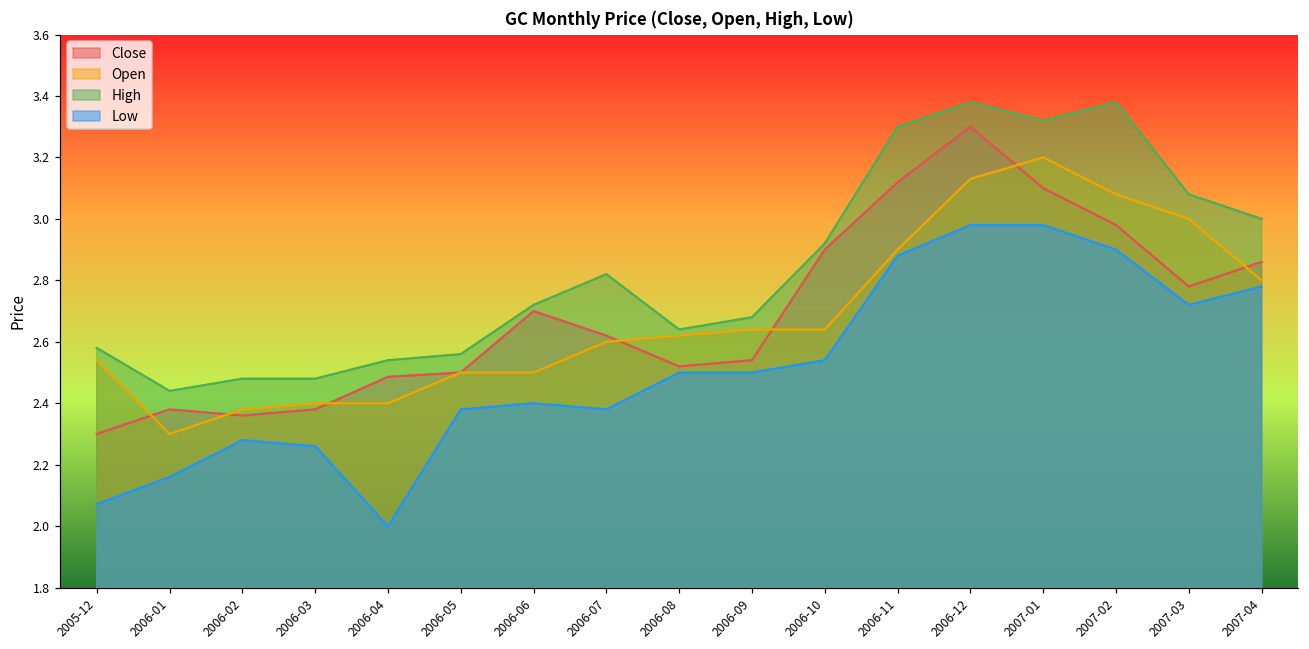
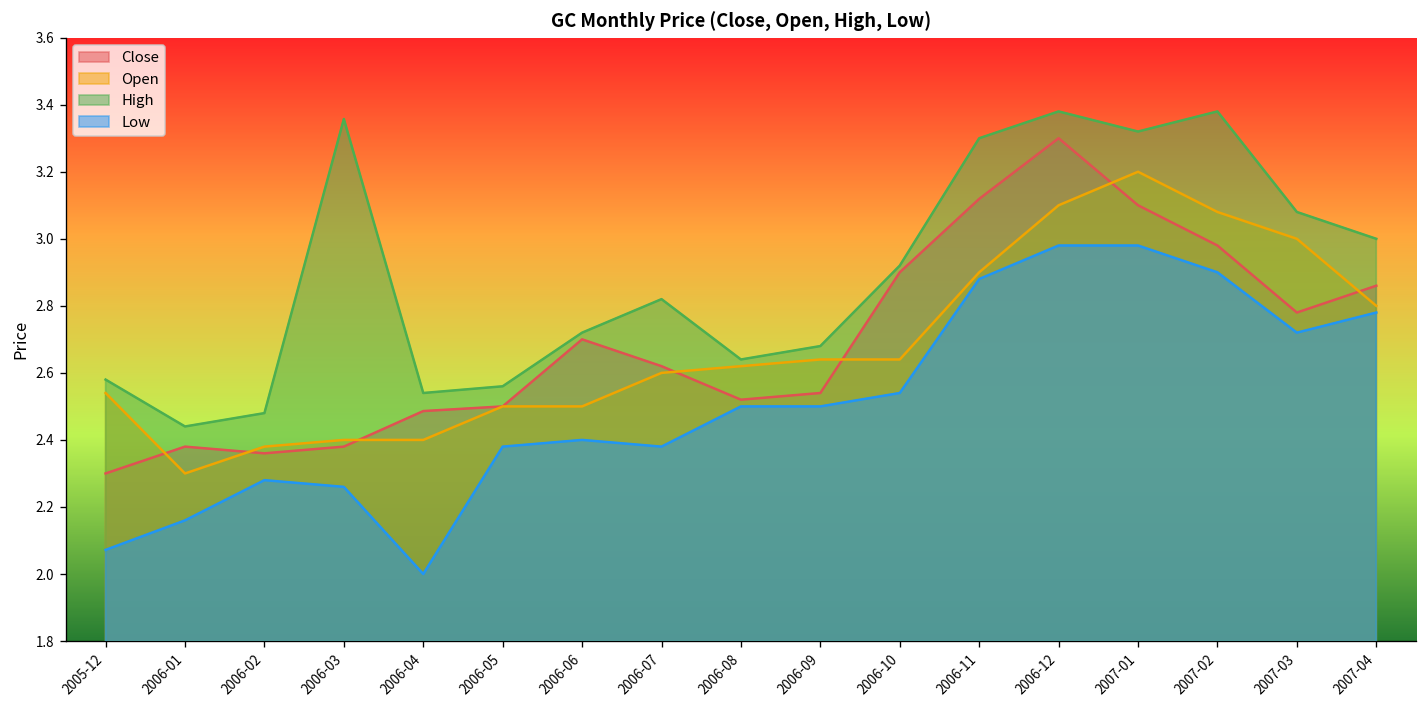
High, 2006-03: 2.48 -> 3.36
Open, 2006-12: 3.13 -> 3.10
